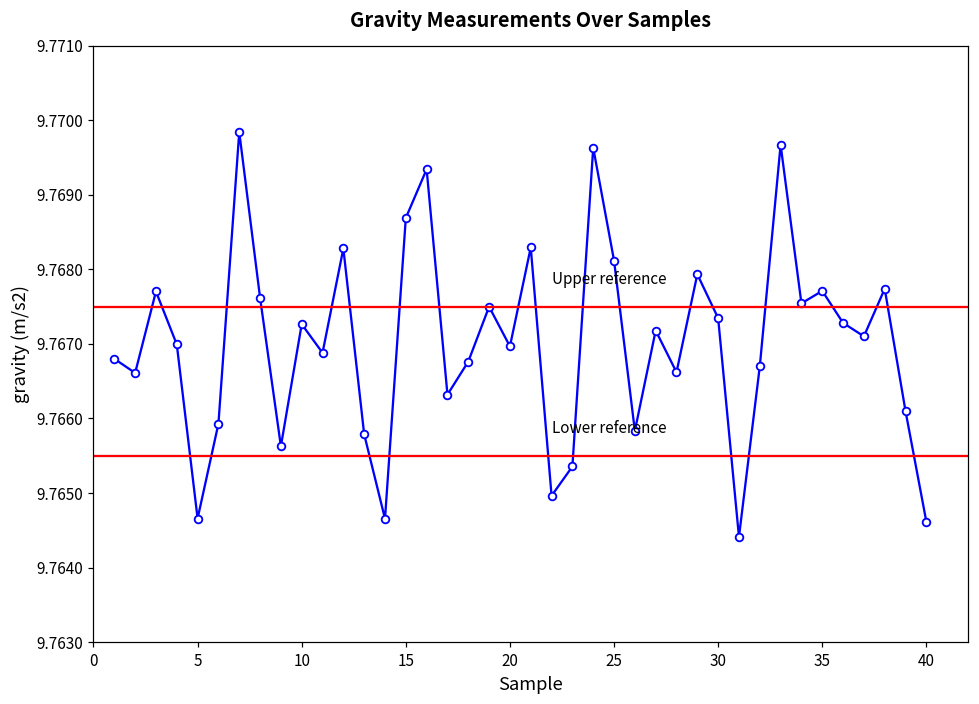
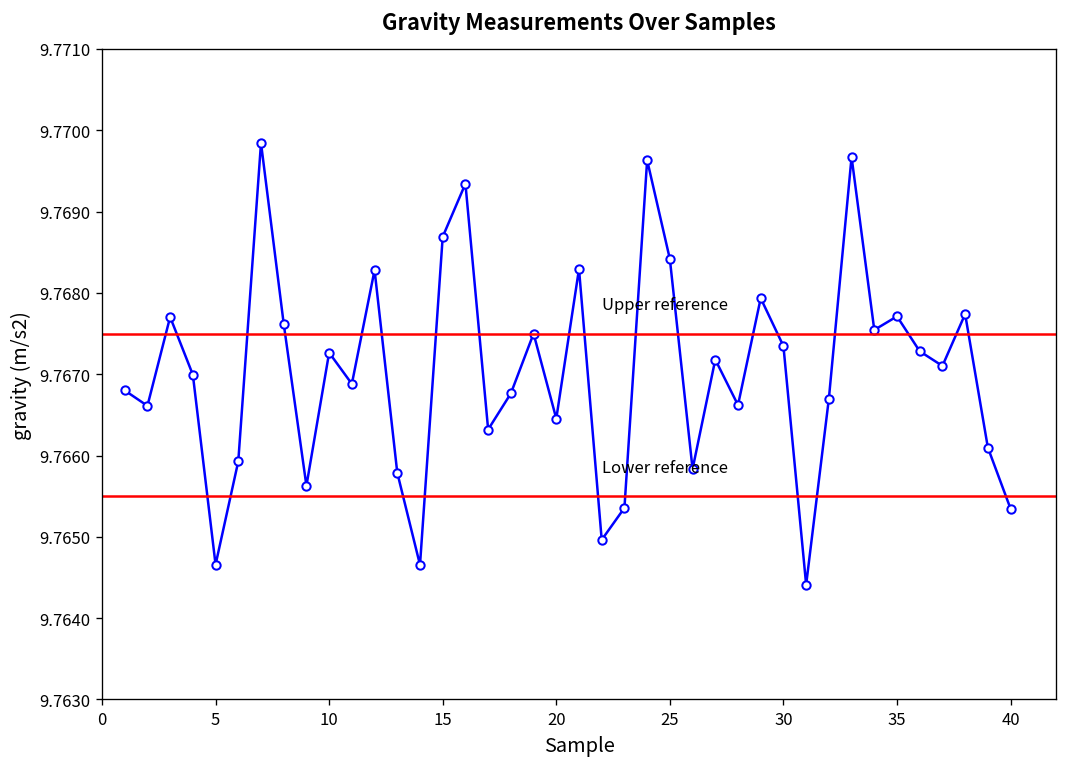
20: 9.7670 -> 9.7665
25: 9.7681 -> 9.7684
40: 9.7646 -> 9.7653
